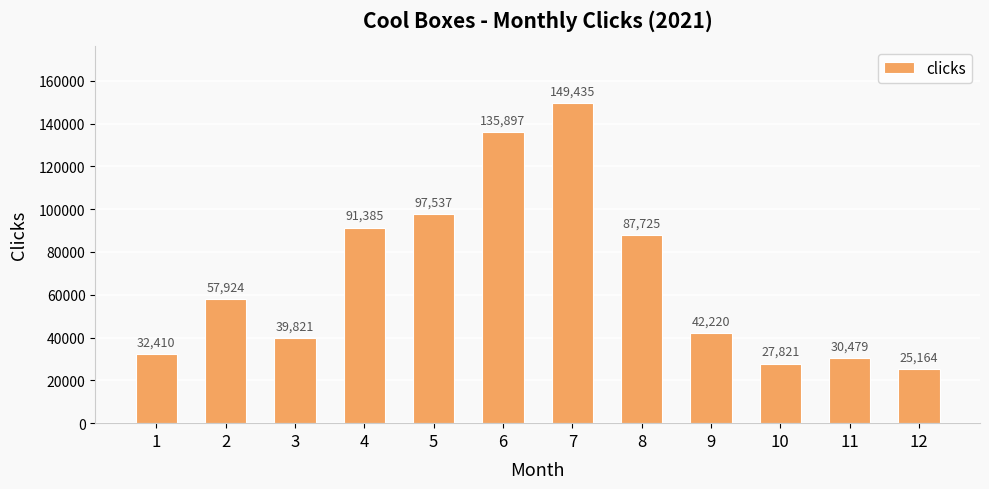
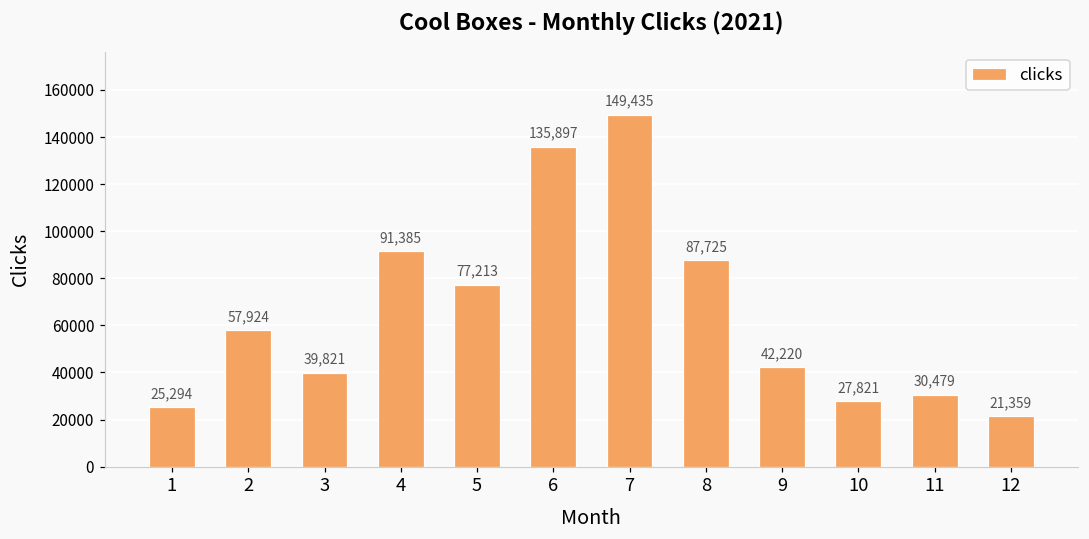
1: 32,410 -> 25,294
5: 97,537 -> 77,213
12: 25,164 -> 21,359
